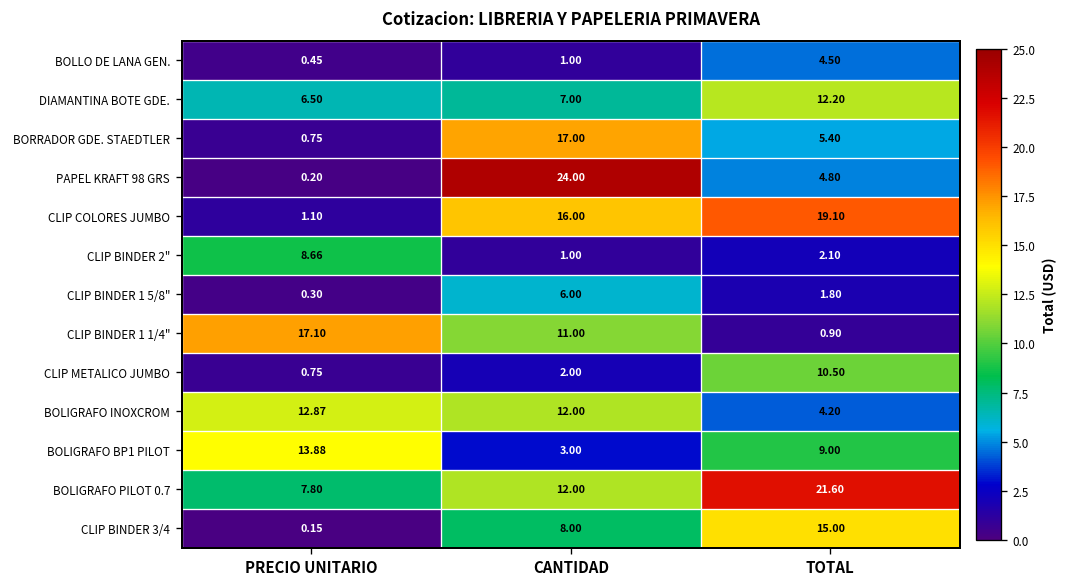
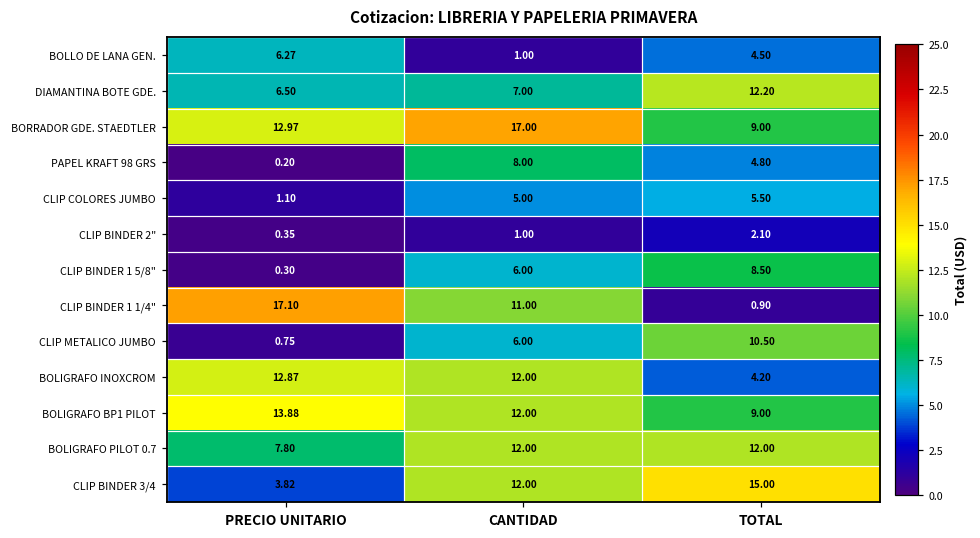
BOLLO DE LANA GEN., PRECIO UNITARIO: 0.45 -> 6.27
BORRADOR GDE. STAEDTLER, PRECIO UNITARIO: 0.75 -> 12.97
BORRADOR GDE. STAEDTLER, TOTAL: 5.40 -> 9.00
PAPEL KRAFT 98 GRS, CANTIDAD: 24.00 -> 8.00
CLIP COLORES JUMBO, CANTIDAD: 16.00 -> 5.00
CLIP COLORES JUMBO, TOTAL: 19.10 -> 5.50
CLIP BINDER 2", PRECIO UNITARIO: 8.66 -> 0.35
CLIP BINDER 1 5/8", TOTAL: 1.80 -> 8.50
CLIP METALICO JUMBO, CANTIDAD: 2.00 -> 6.00
BOLIGRAFO BP1 PILOT, CANTIDAD: 3.00 -> 12.00
BOLIGRAFO PILOT 0.7, TOTAL: 21.60 -> 12.00
CLIP BINDER 3/4, PRECIO UNITARIO: 0.15 -> 3.82
CLIP BINDER 3/4, CANTIDAD: 8.00 -> 12.00
